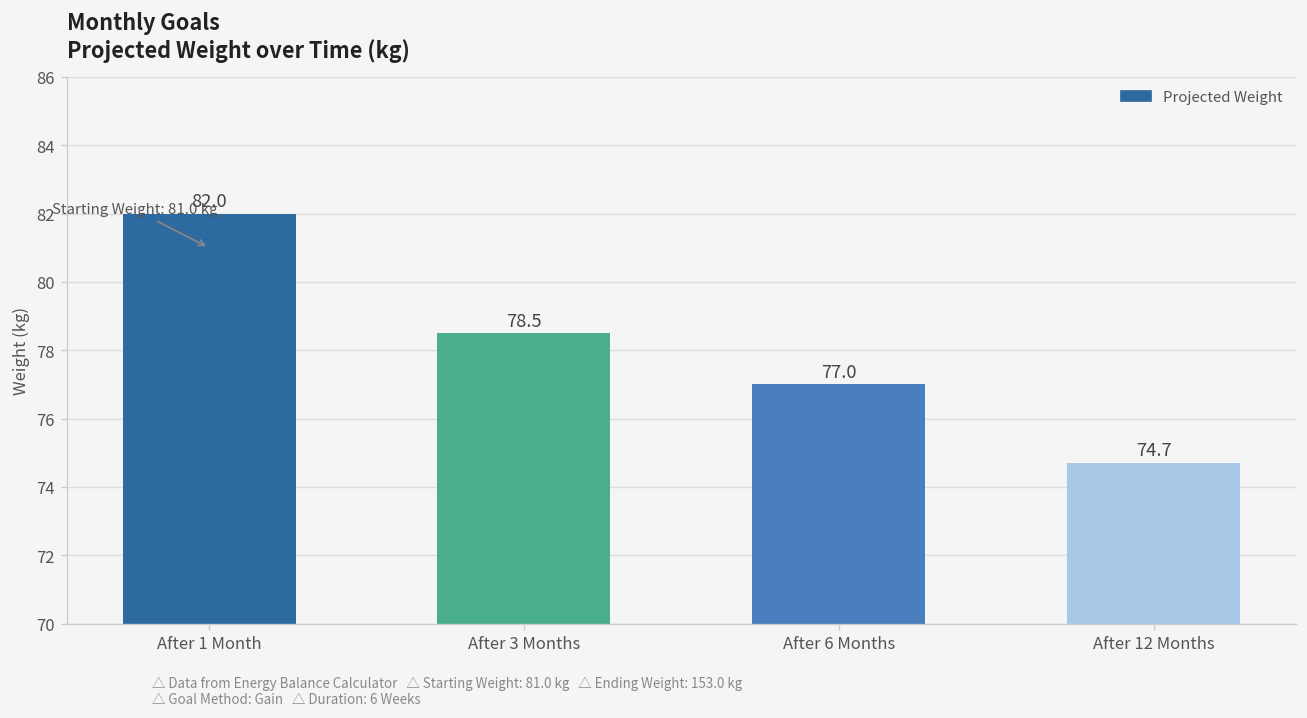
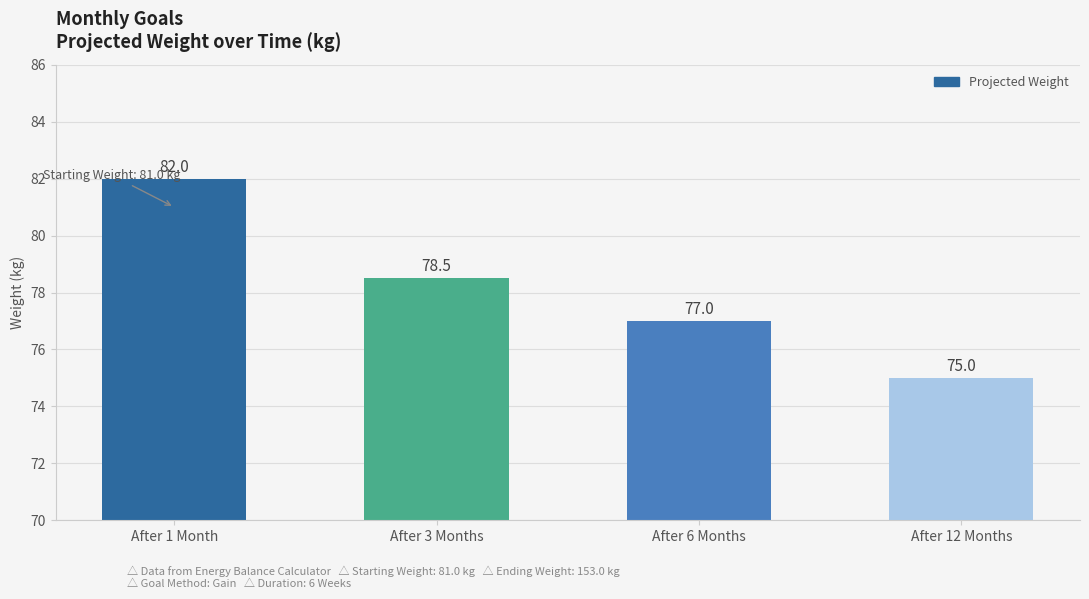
After 12 Months: 74.7 -> 75.0
